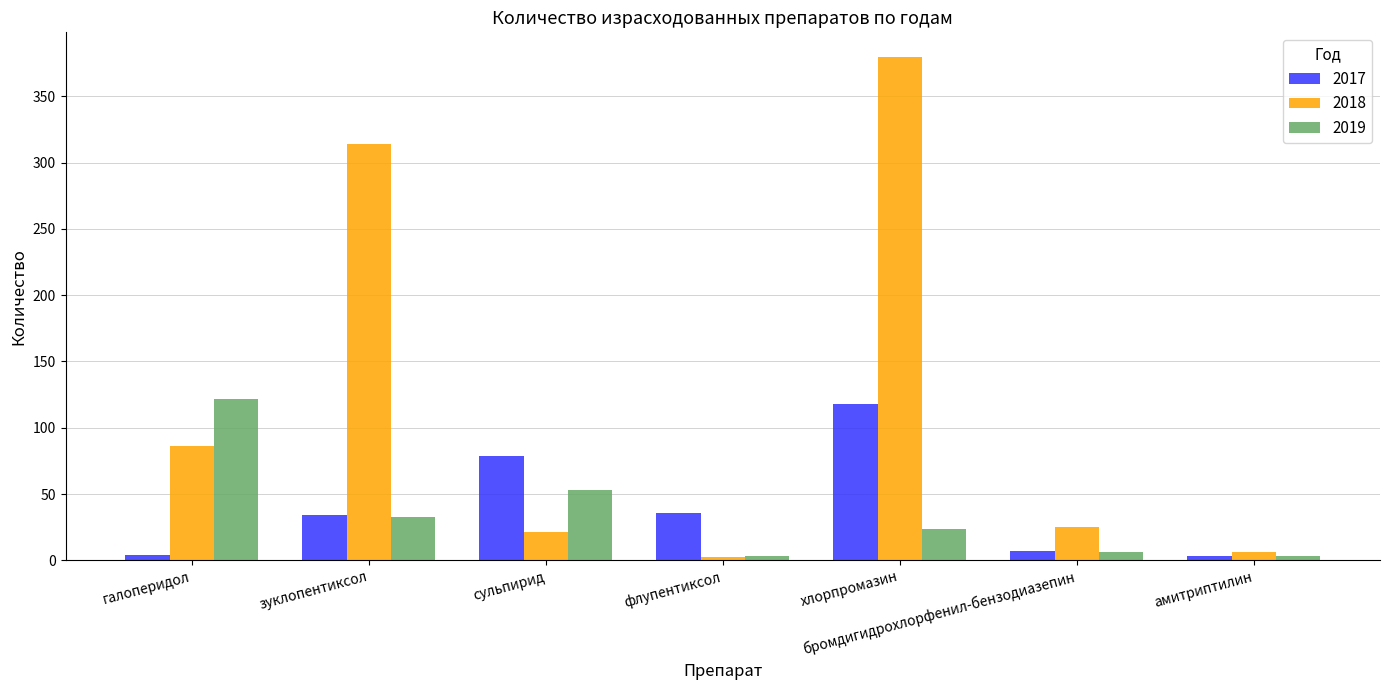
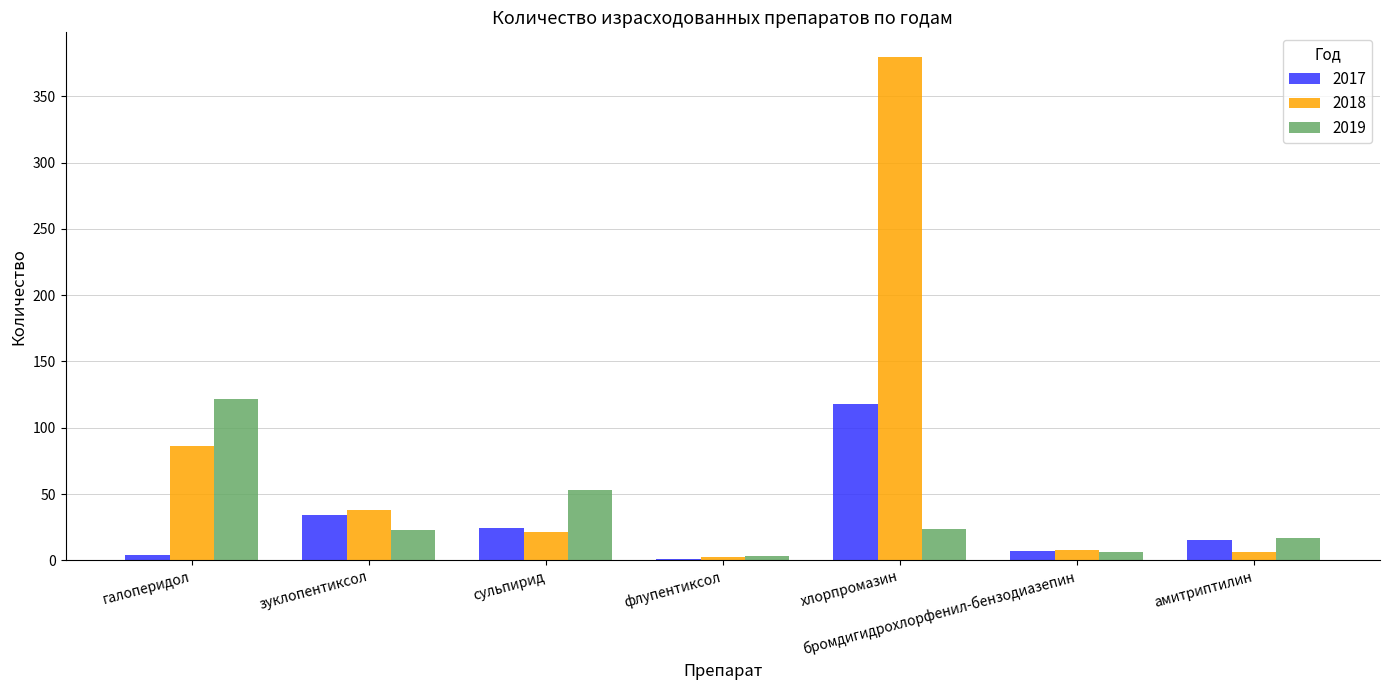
2018, зуклопентиксол: 314 -> 38
2019, зуклопентиксол: 33 -> 23
2017, сульпирид: 79 -> 24
2017, флупентиксол: 36 -> 1
2018, бромдигидрохлорфенил-бензодиазепин: 25 -> 8
2017, амитриптилин: 3 -> 15
2019, амитриптилин: 3 -> 17
